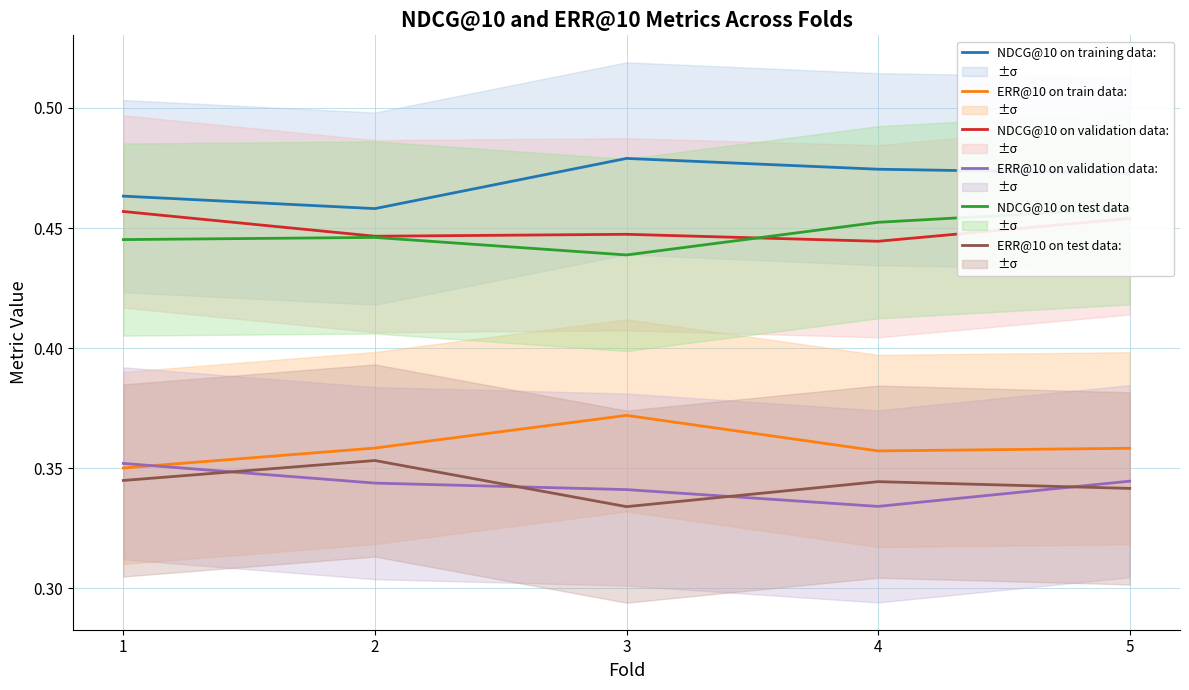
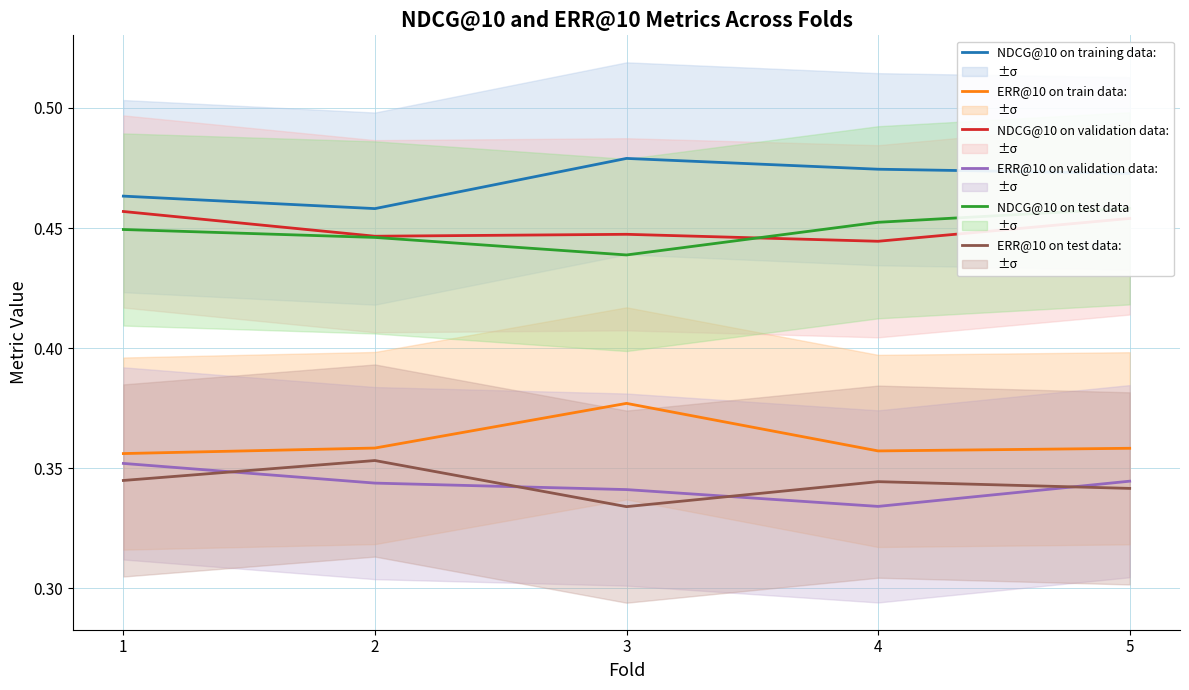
ERR@10 on train data:, 1: 0.350 -> 0.356
NDCG@10 on test data, 1: 0.445 -> 0.449
ERR@10 on train data:, 3: 0.372 -> 0.377
